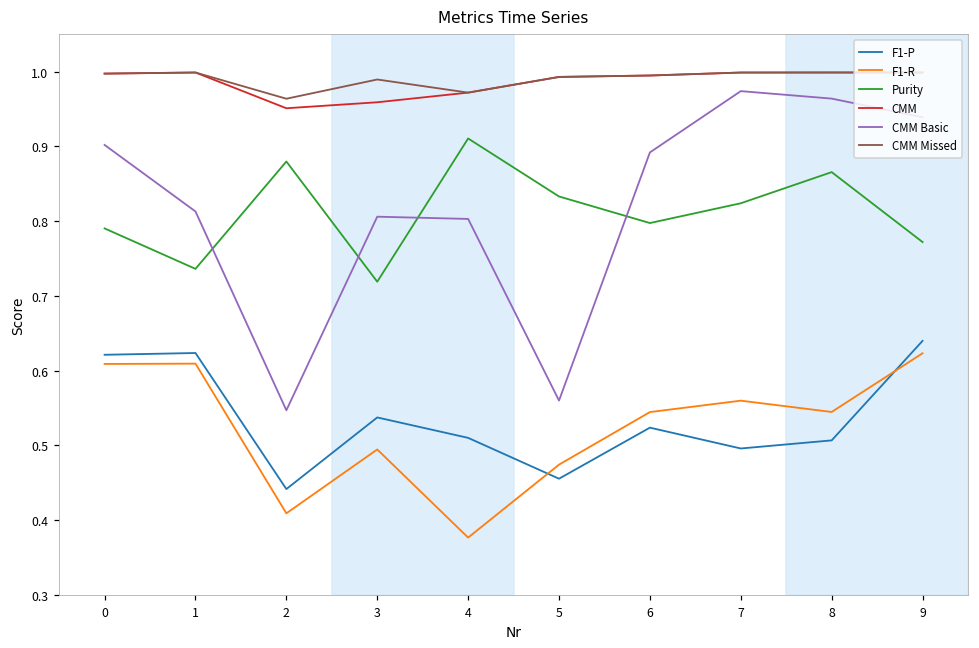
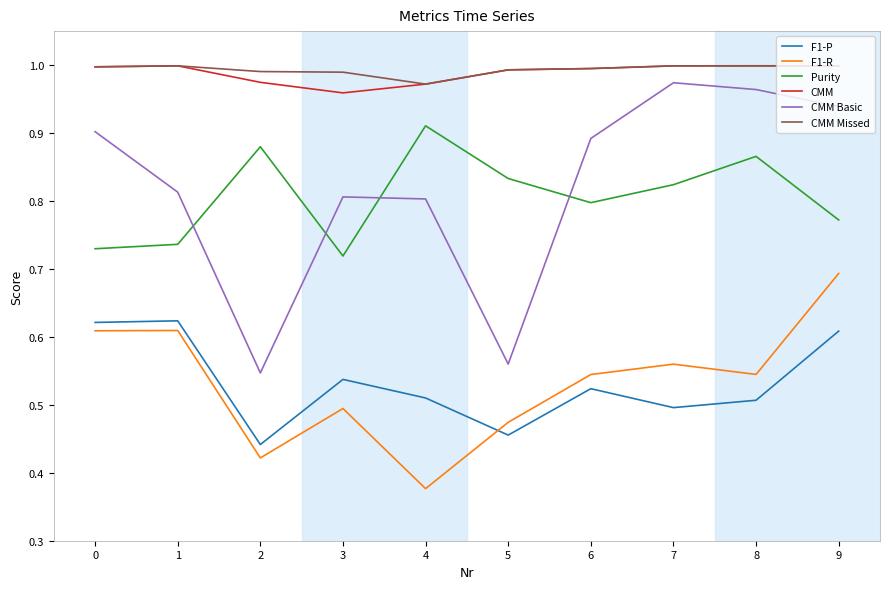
Purity, 0: 0.79 -> 0.73
F1-R, 2: 0.41 -> 0.42
CMM, 2: 0.95 -> 0.97
CMM Missed, 2: 0.96 -> 0.99
F1-P, 9: 0.64 -> 0.61
F1-R, 9: 0.62 -> 0.69
